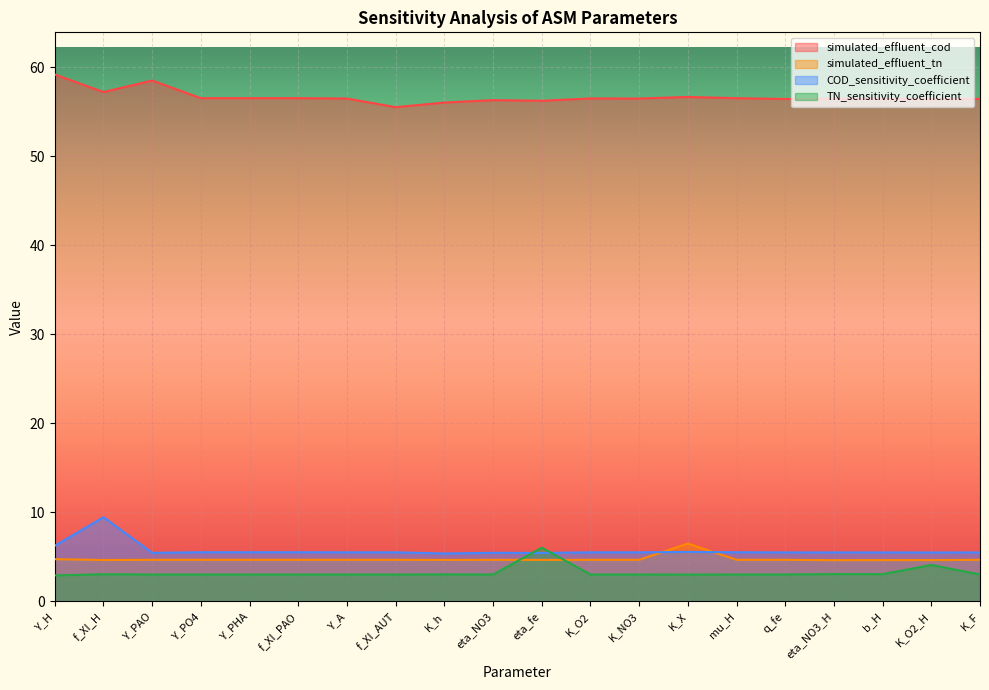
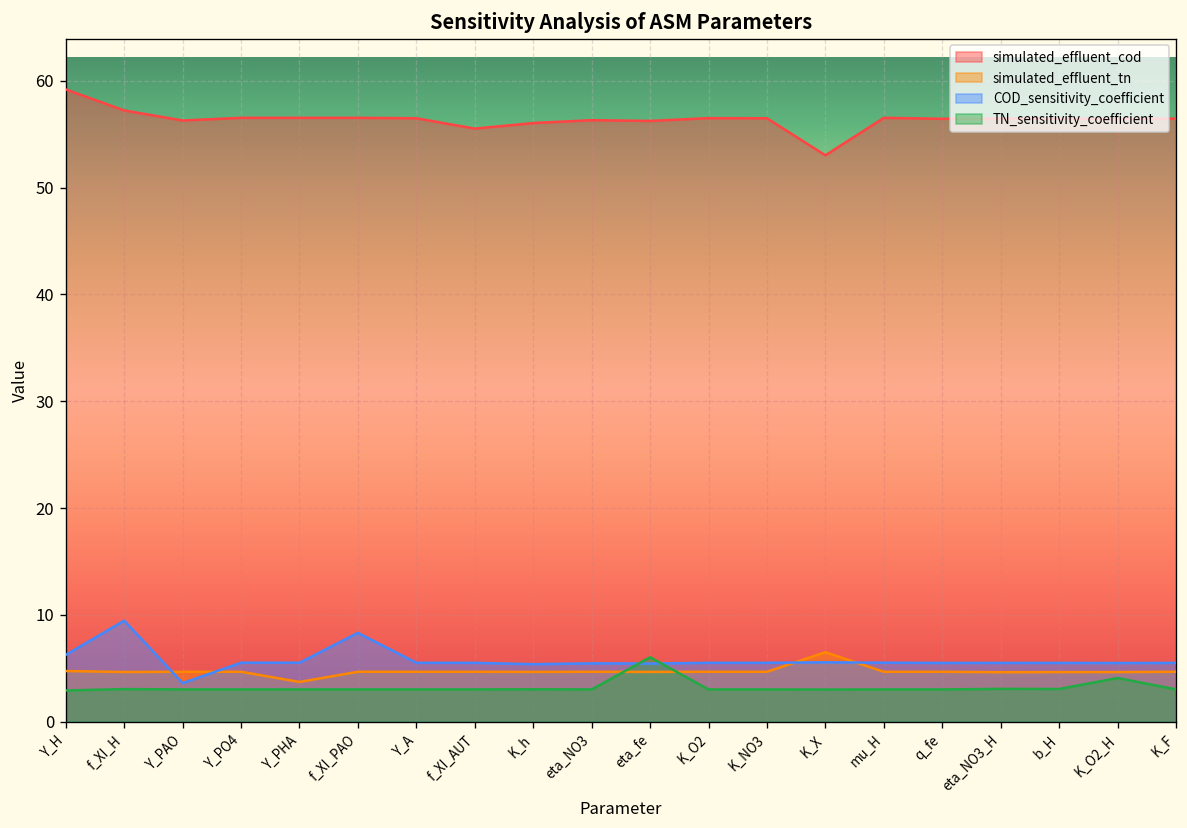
simulated_effluent_cod, Y_PAO: 59 -> 56
COD_sensitivity_coefficient, Y_PAO: 5 -> 4
simulated_effluent_tn, Y_PHA: 5 -> 4
COD_sensitivity_coefficient, f_XI_PAO: 6 -> 8
simulated_effluent_cod, K_X: 57 -> 53
